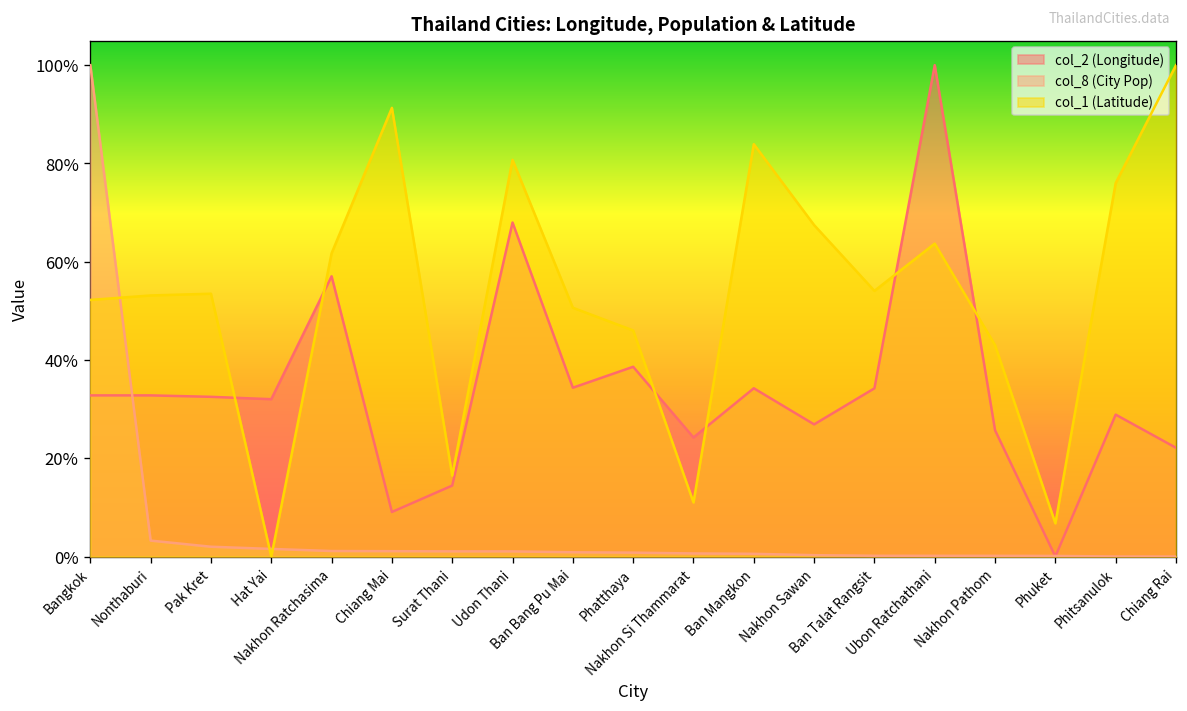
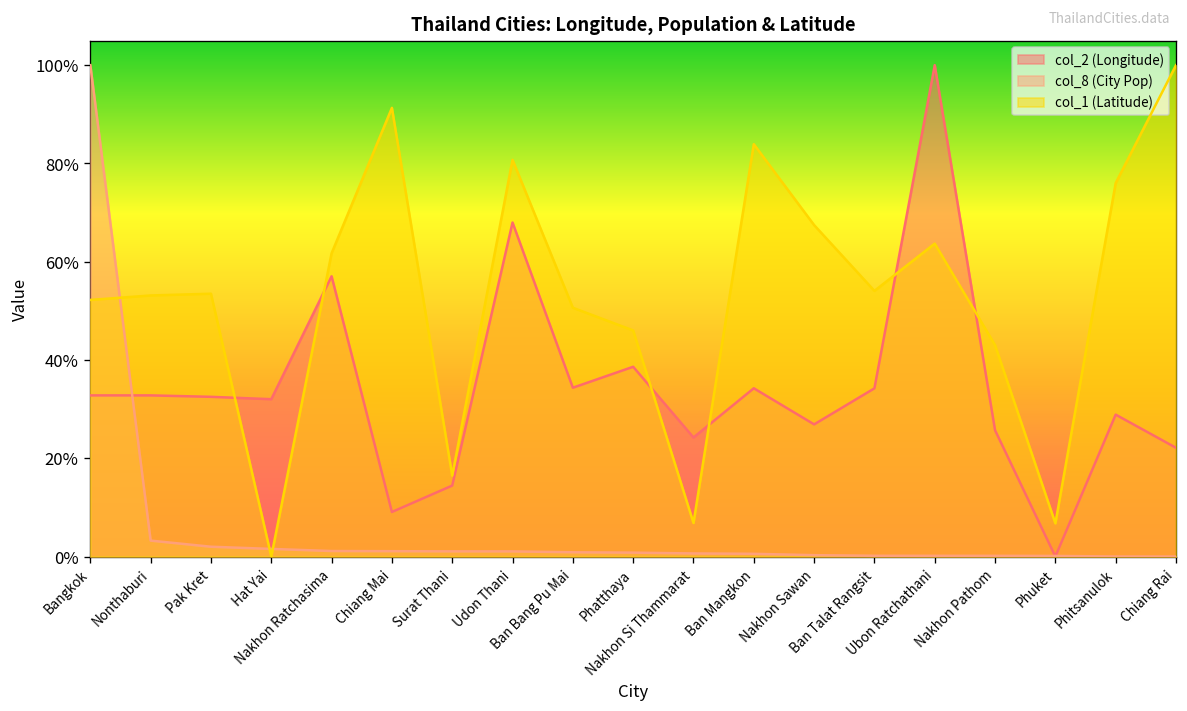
col_1 (Latitude), Nakhon Si Thammarat: 11% -> 7%
